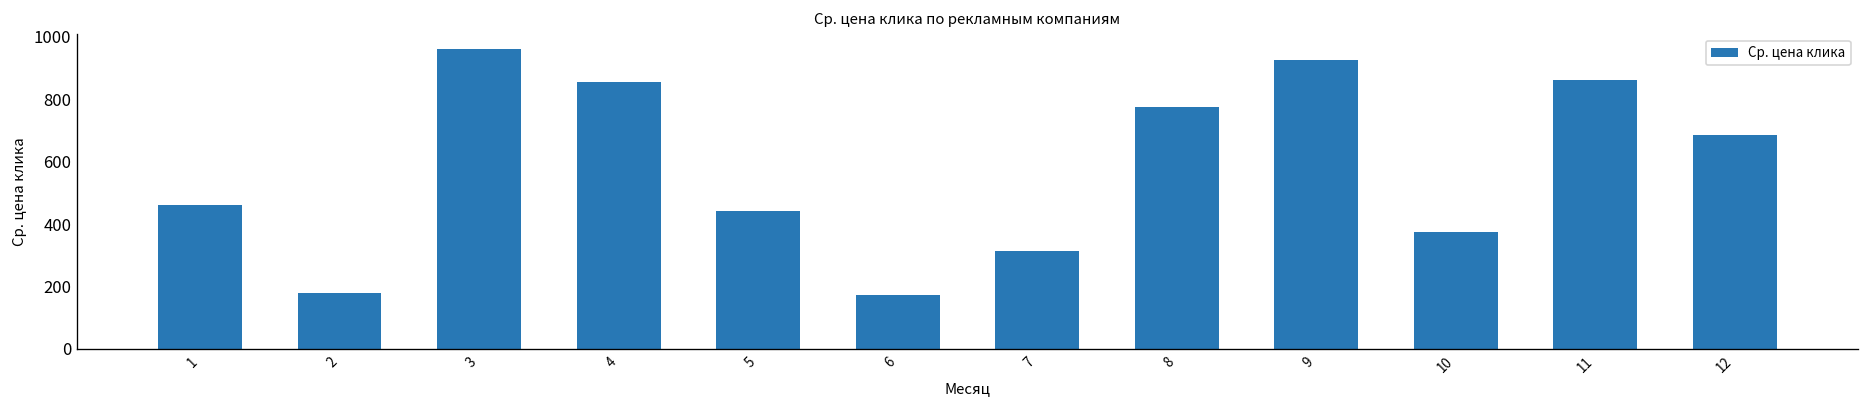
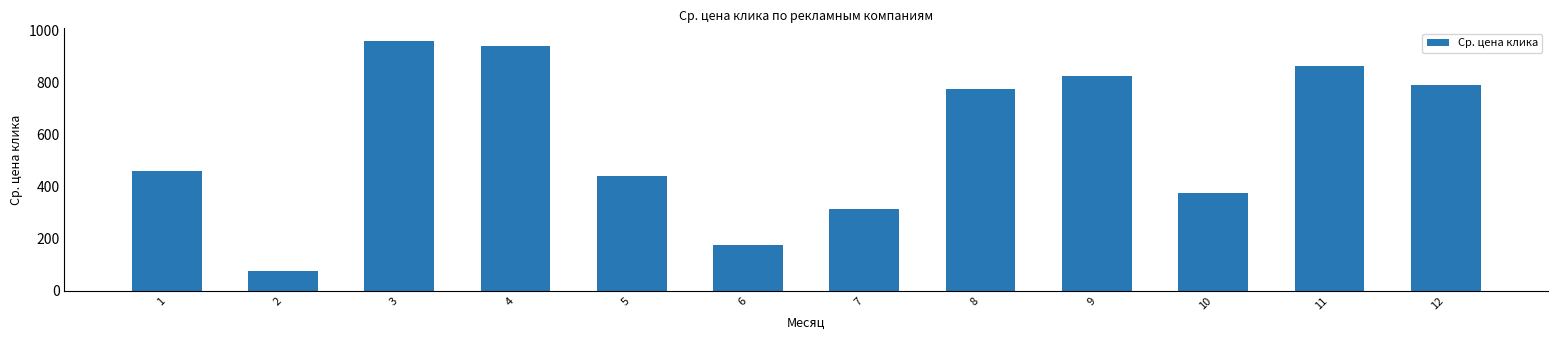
2: 180 -> 80
4: 850 -> 940
9: 930 -> 830
12: 690 -> 790
